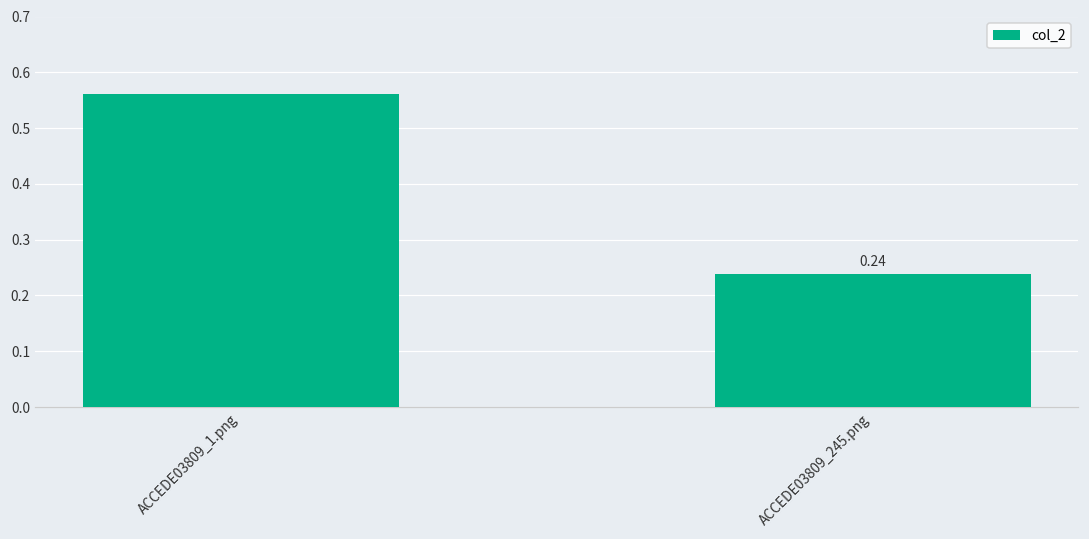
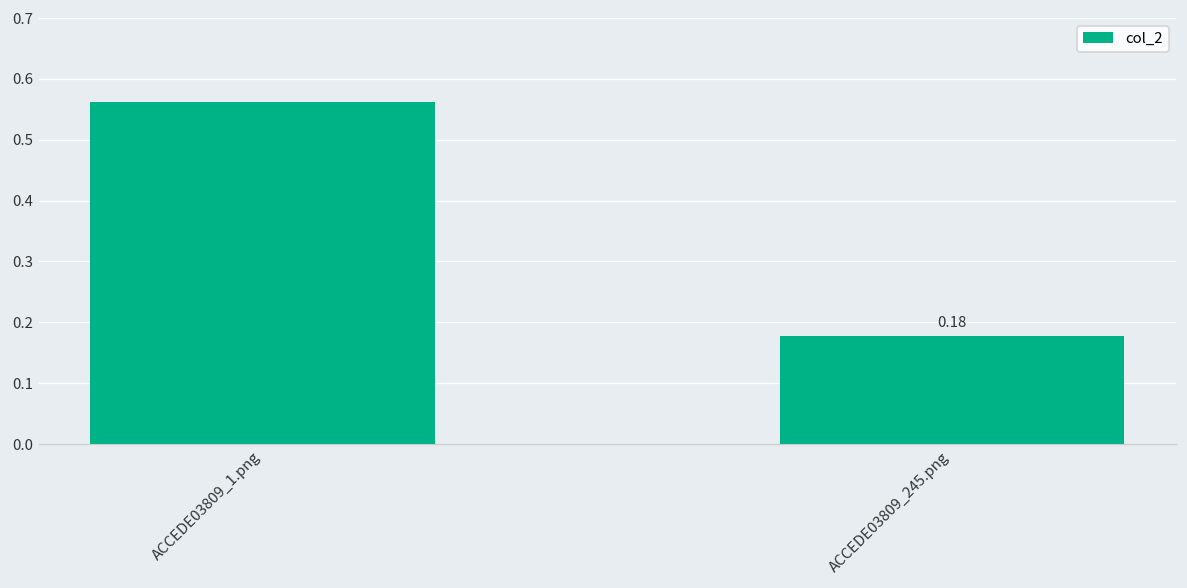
ACCEDE03809_245.png: 0.24 -> 0.18
